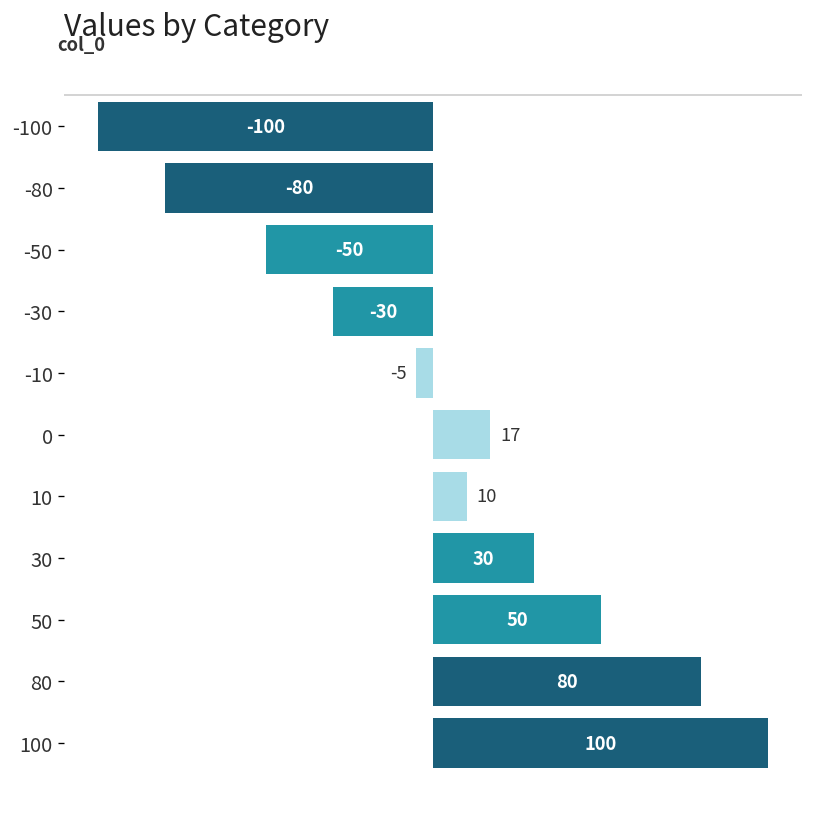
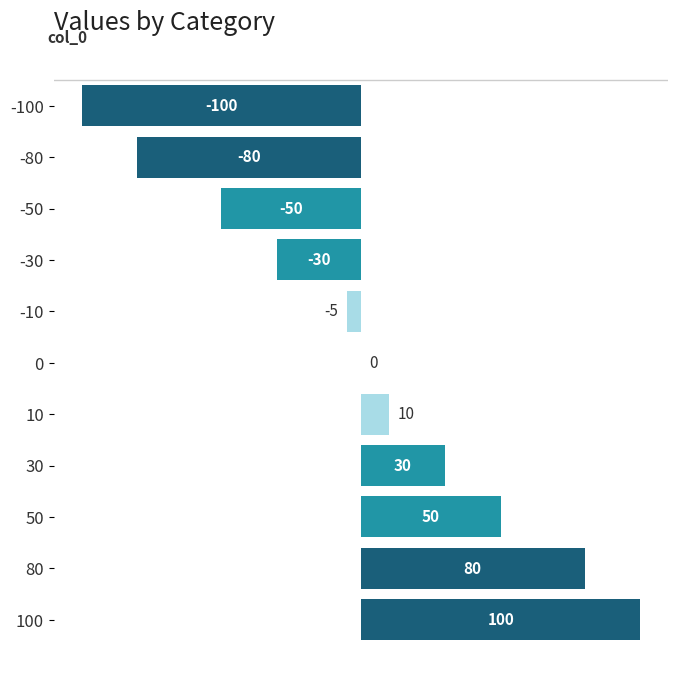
0: 17 -> 0
